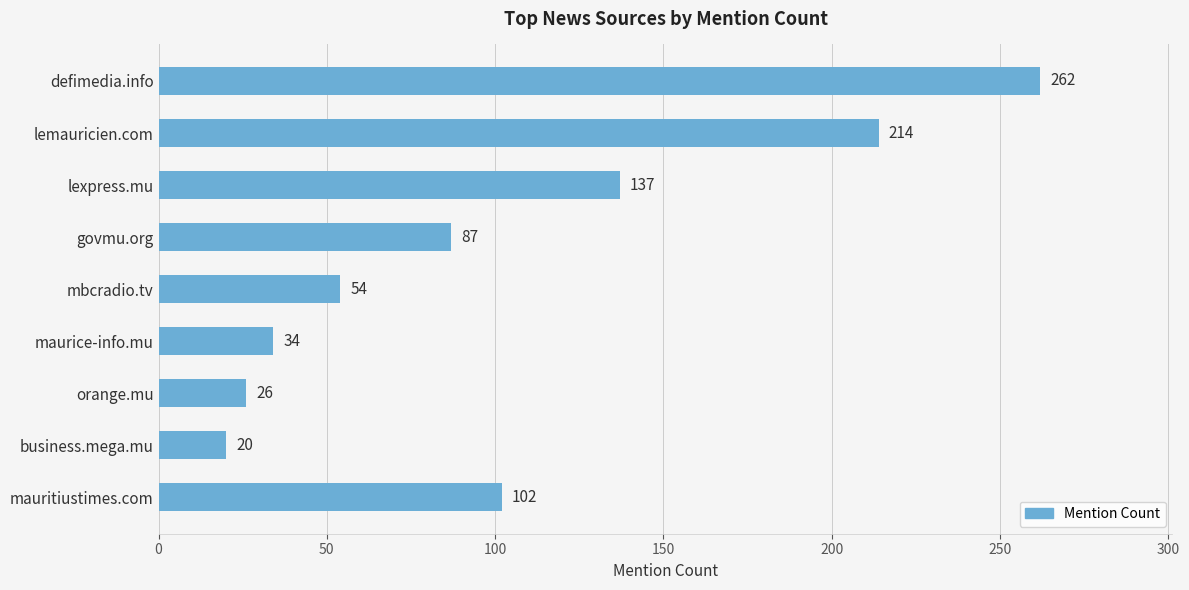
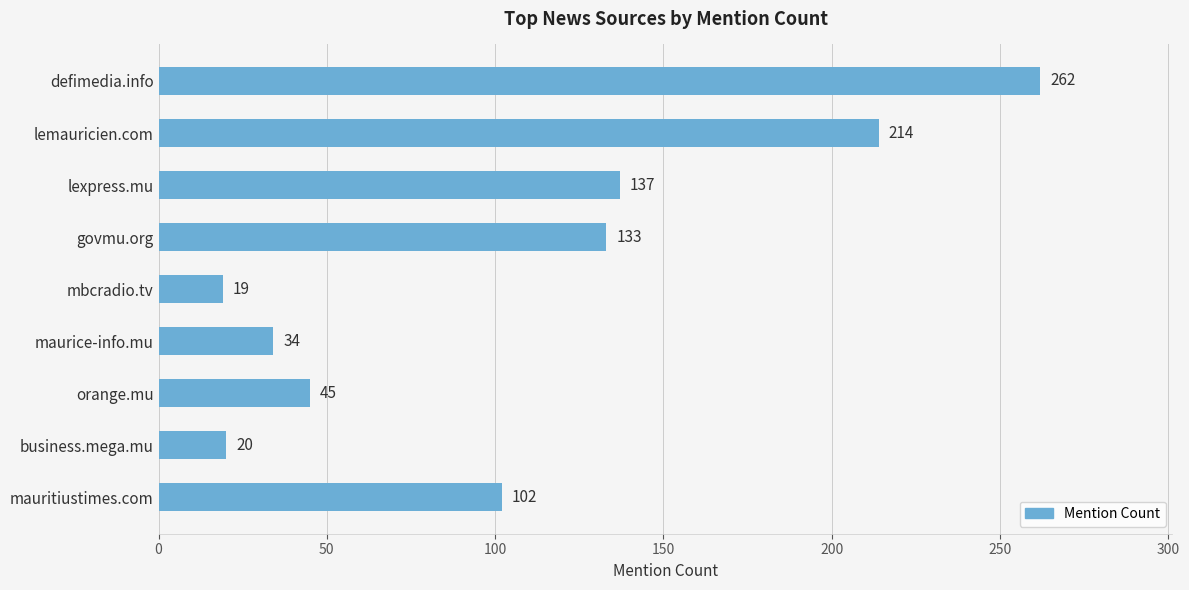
govmu.org: 87 -> 133
mbcradio.tv: 54 -> 19
orange.mu: 26 -> 45
